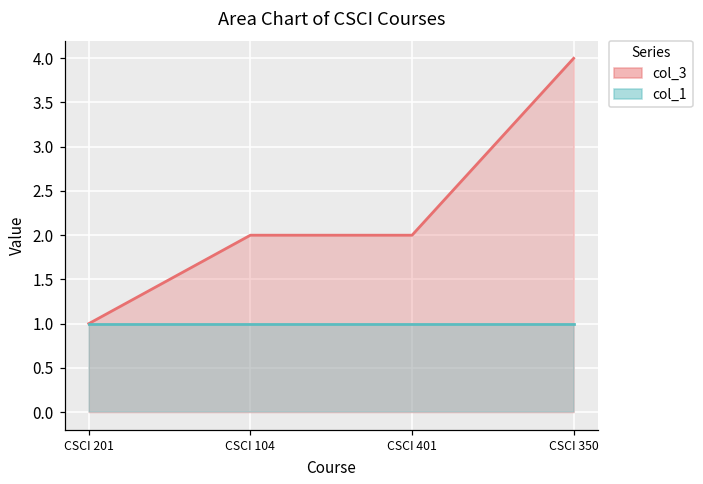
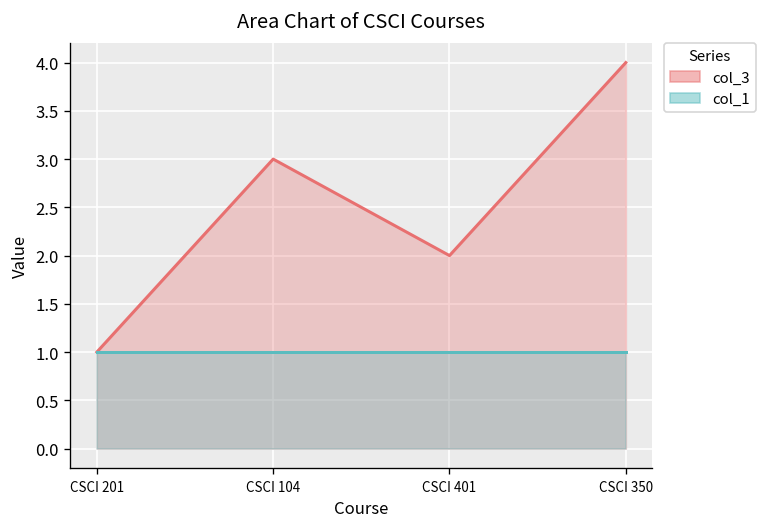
col_3, CSCI 104: 2 -> 3
